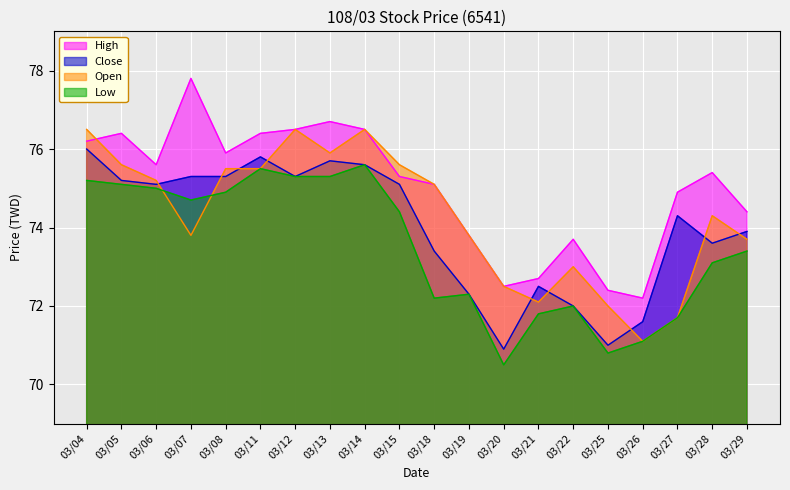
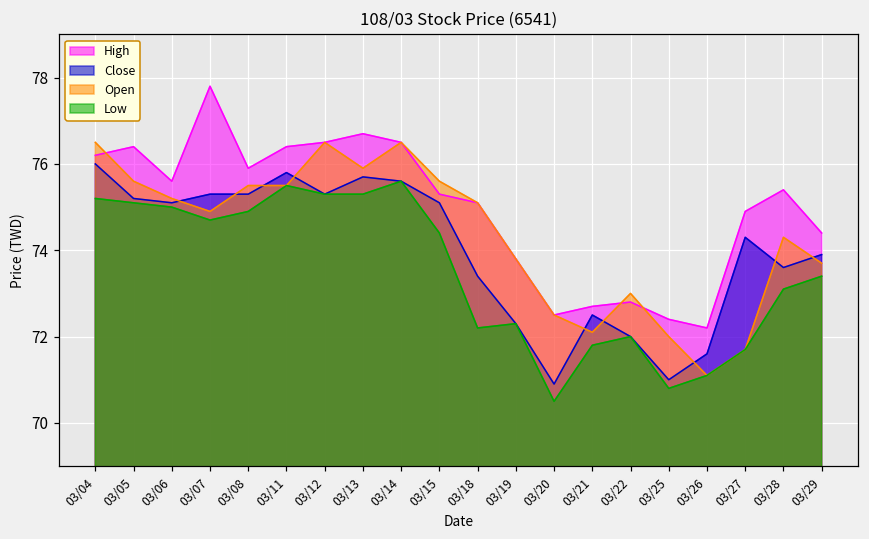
Open, 03/07: 73.8 -> 74.9
High, 03/22: 73.7 -> 72.8
